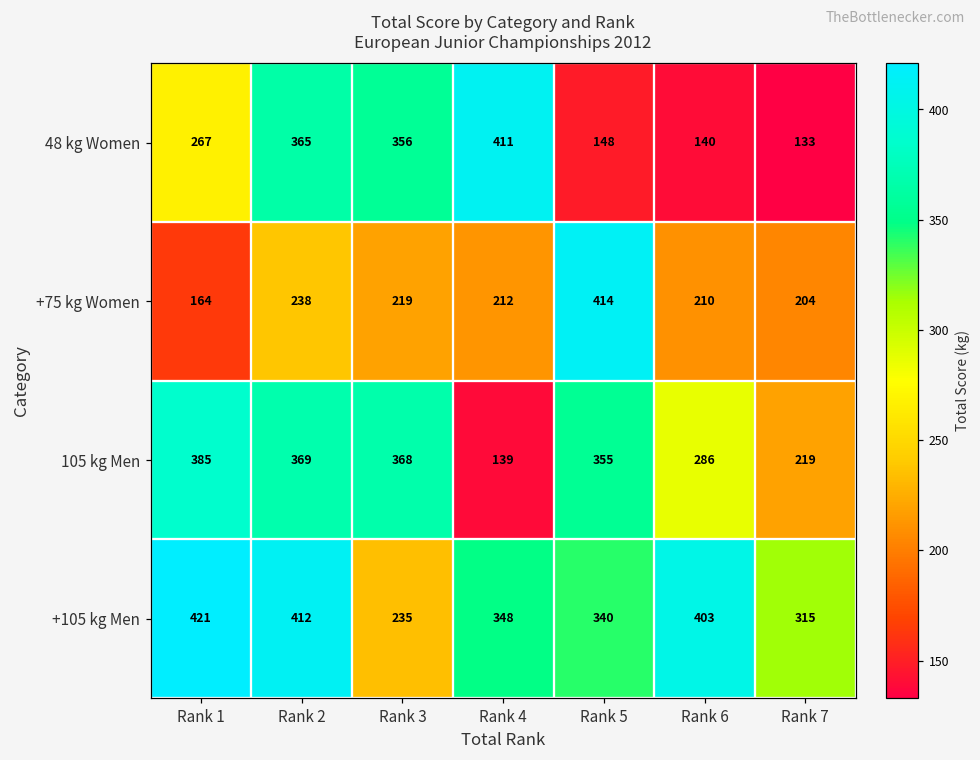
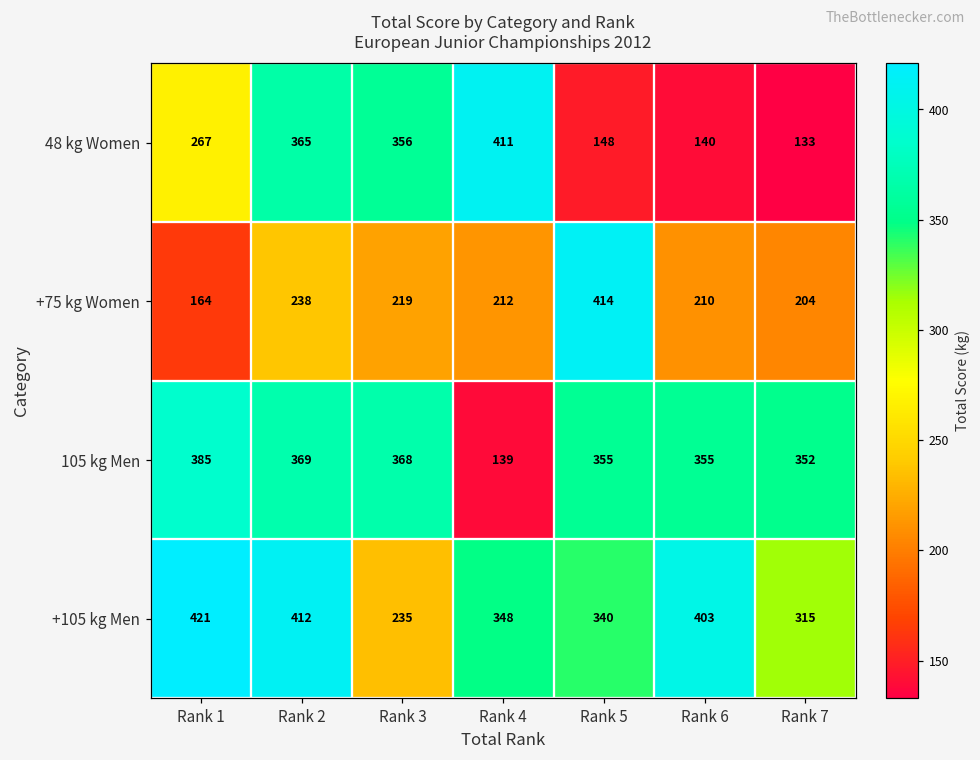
105 kg Men, Rank 6: 286 -> 355
105 kg Men, Rank 7: 219 -> 352
